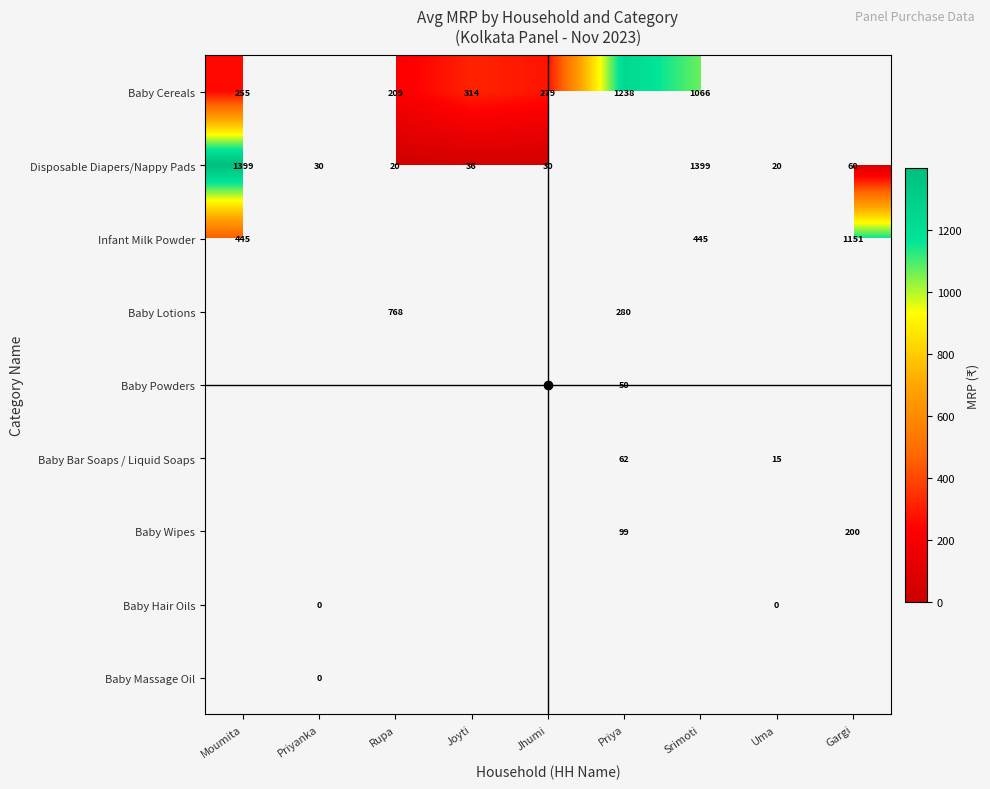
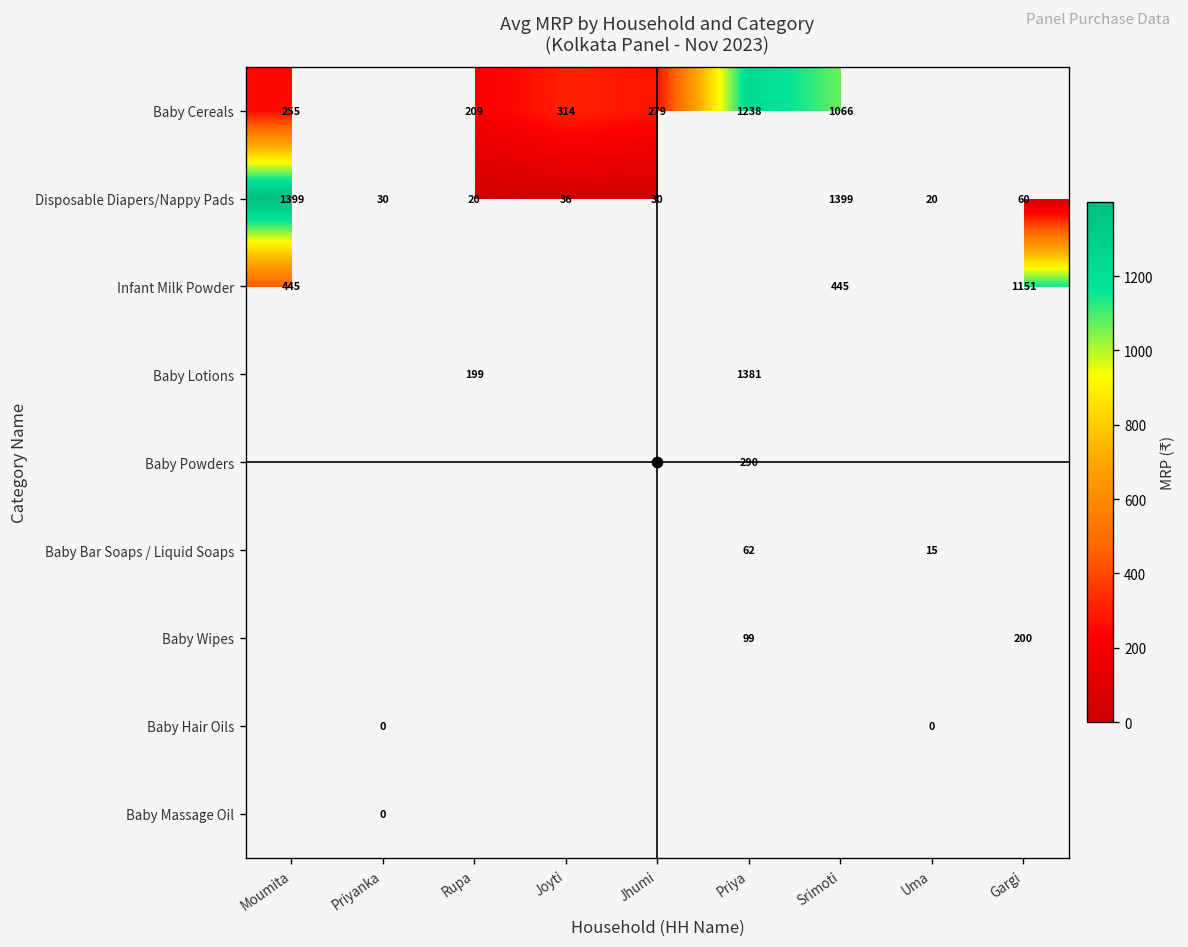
Baby Lotions, Rupa: 768 -> 199
Baby Lotions, Priya: 280 -> 1381
Baby Powders, Priya: 50 -> 290
